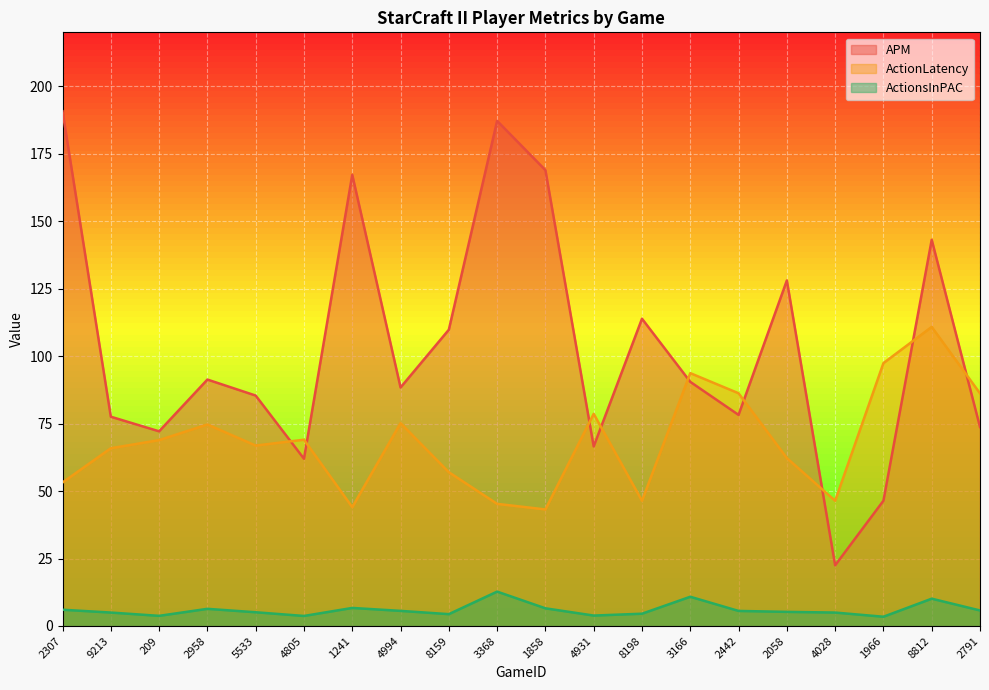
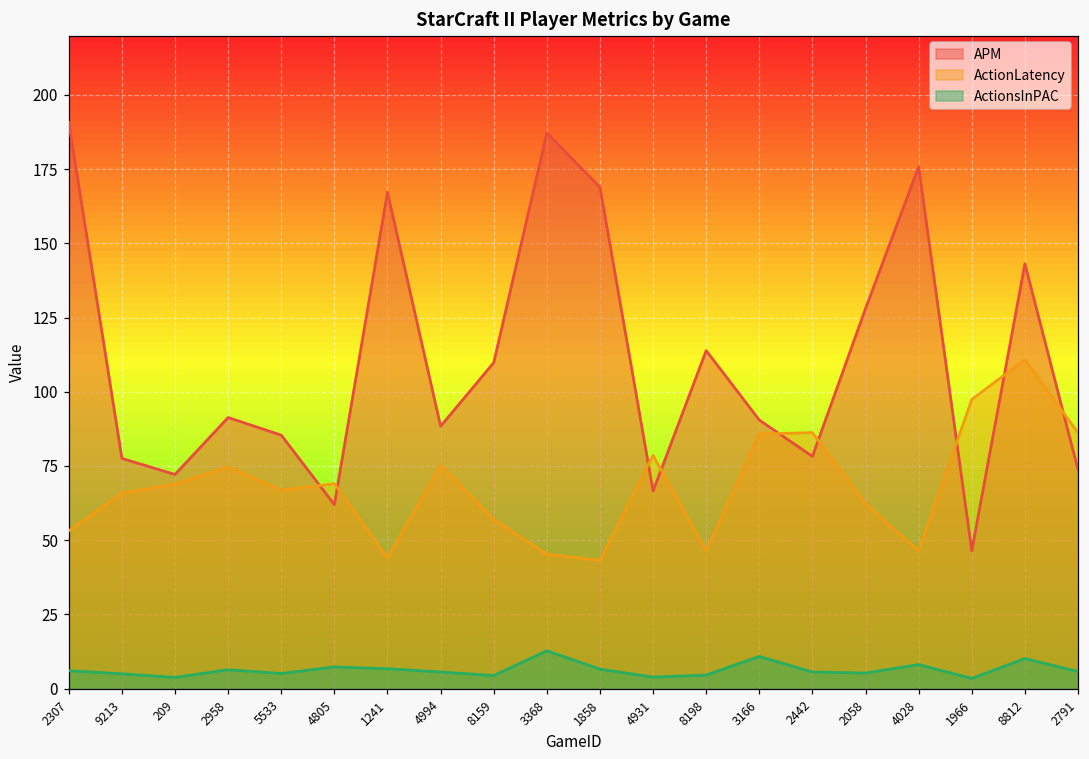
ActionsInPAC, 4805: 4 -> 7
ActionLatency, 3166: 94 -> 86
APM, 4028: 22 -> 176
ActionsInPAC, 4028: 5 -> 8
